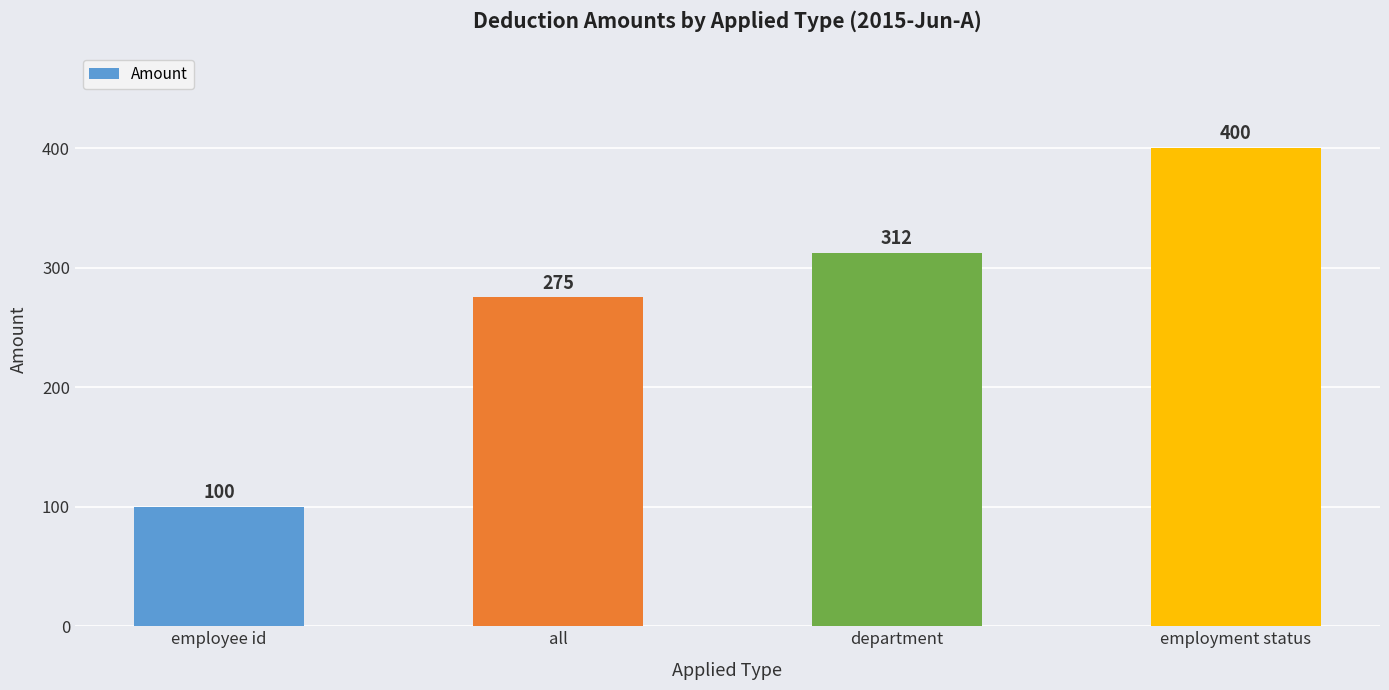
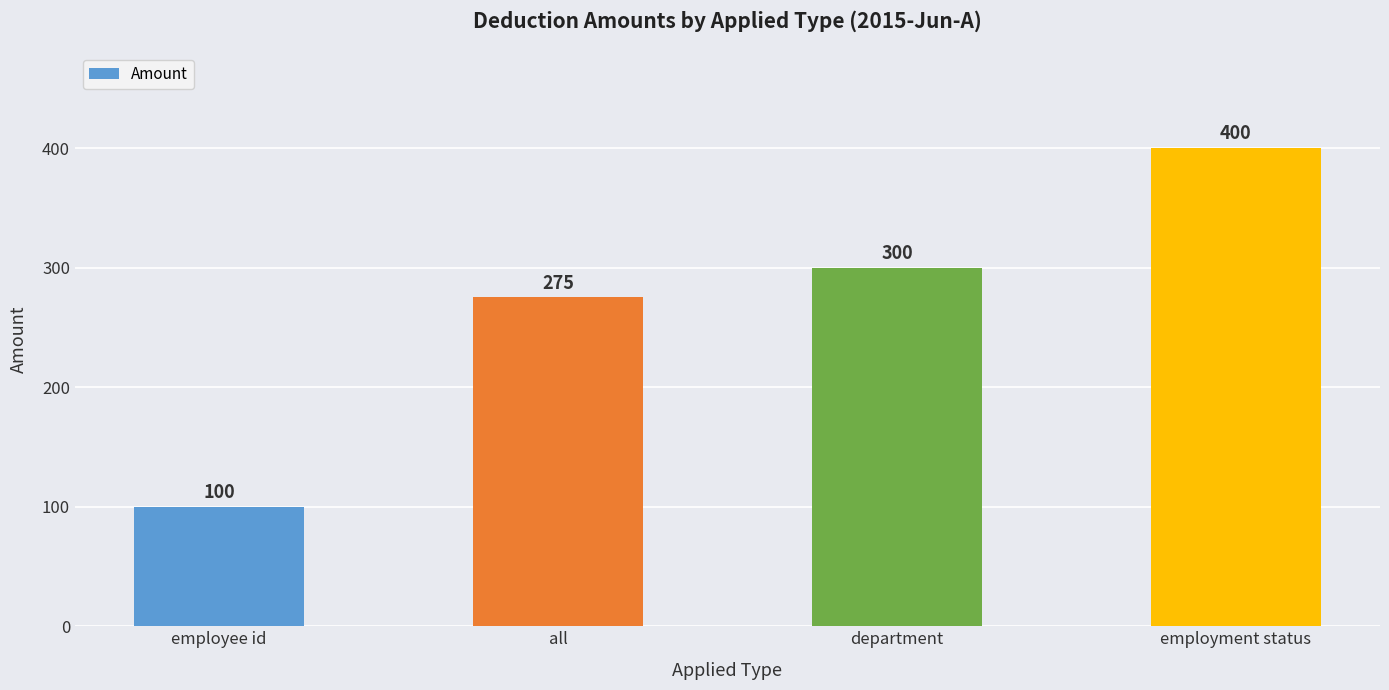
department: 312 -> 300
